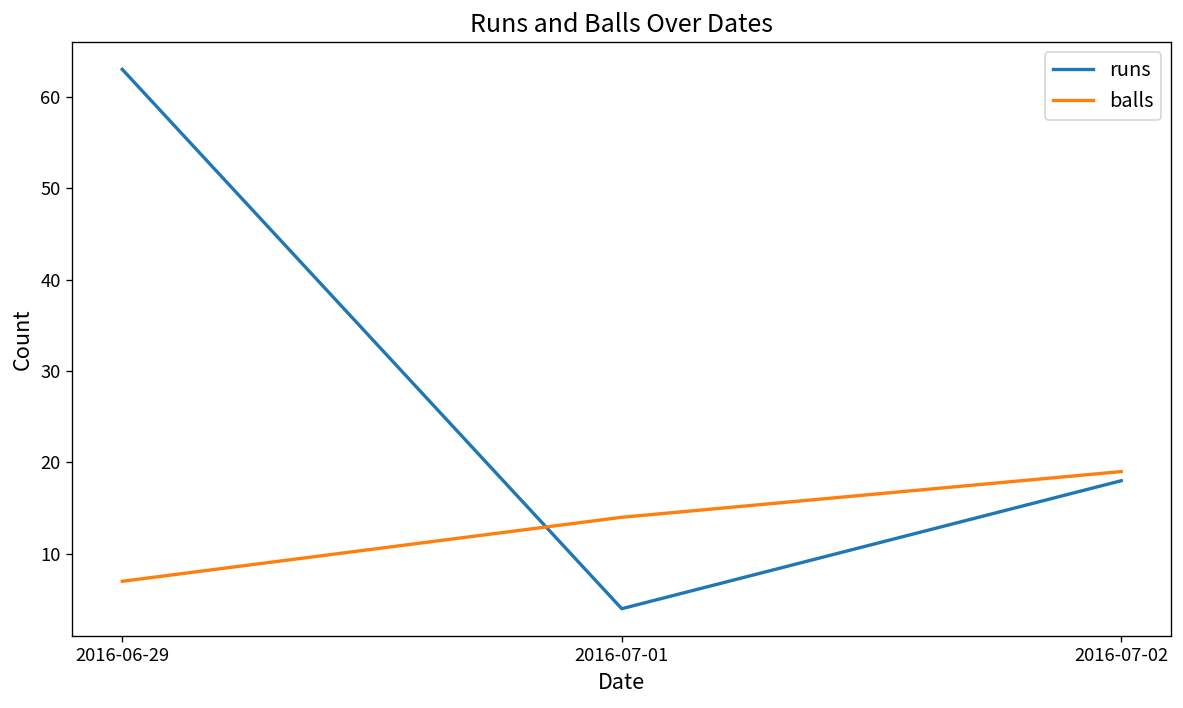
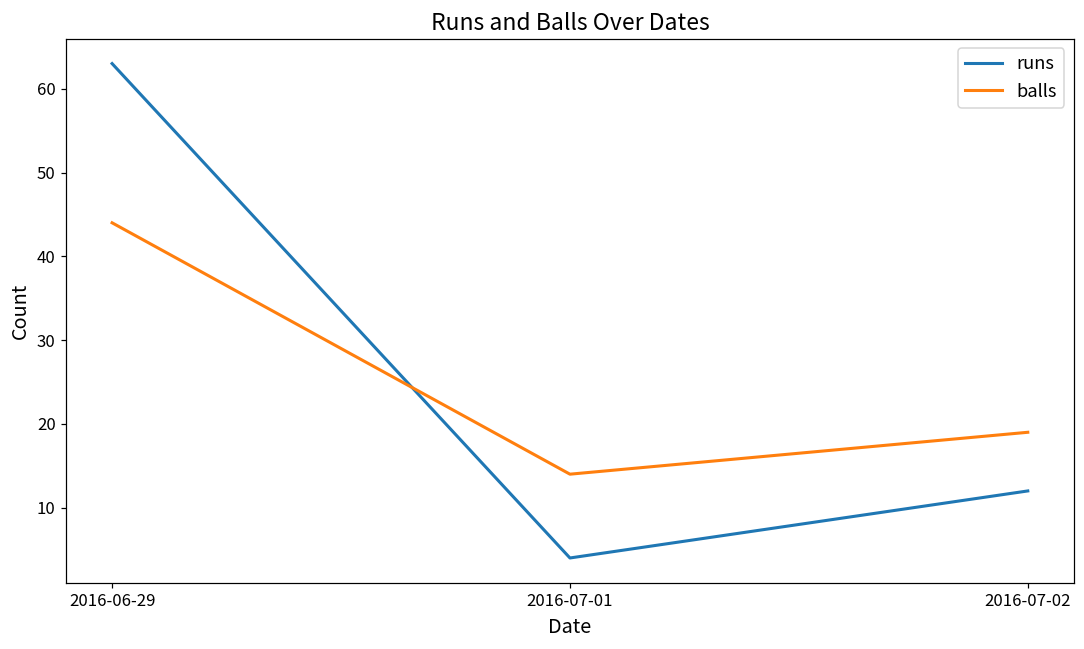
balls, 2016-06-29: 7 -> 44
runs, 2016-07-02: 18 -> 12
